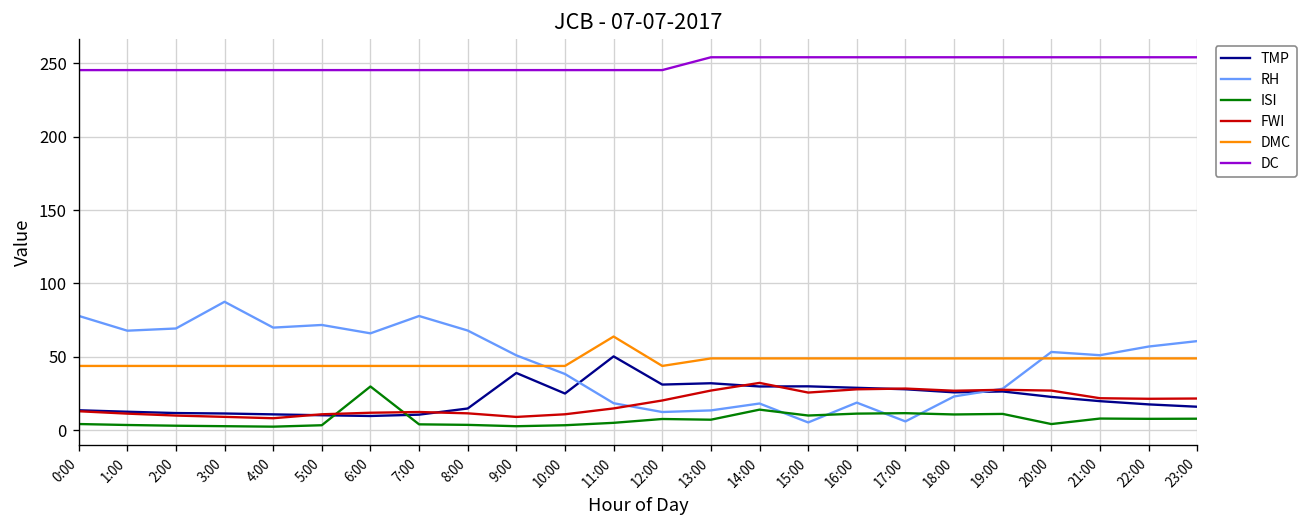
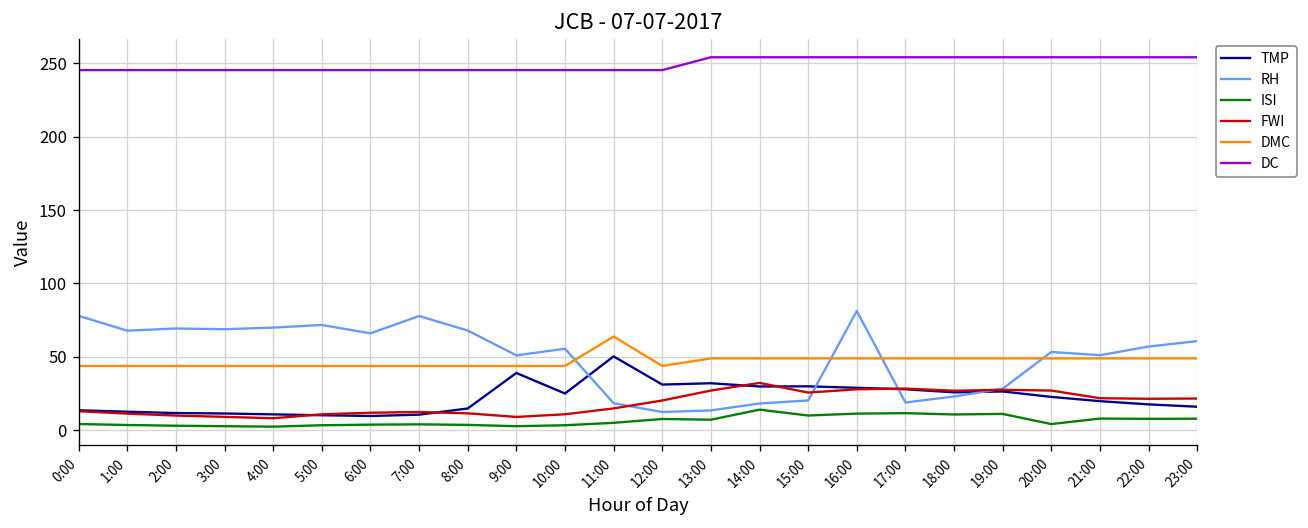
RH, 3:00: 88 -> 69
ISI, 6:00: 30 -> 4
RH, 10:00: 38 -> 56
RH, 15:00: 5 -> 20
RH, 16:00: 19 -> 81
RH, 17:00: 6 -> 19
